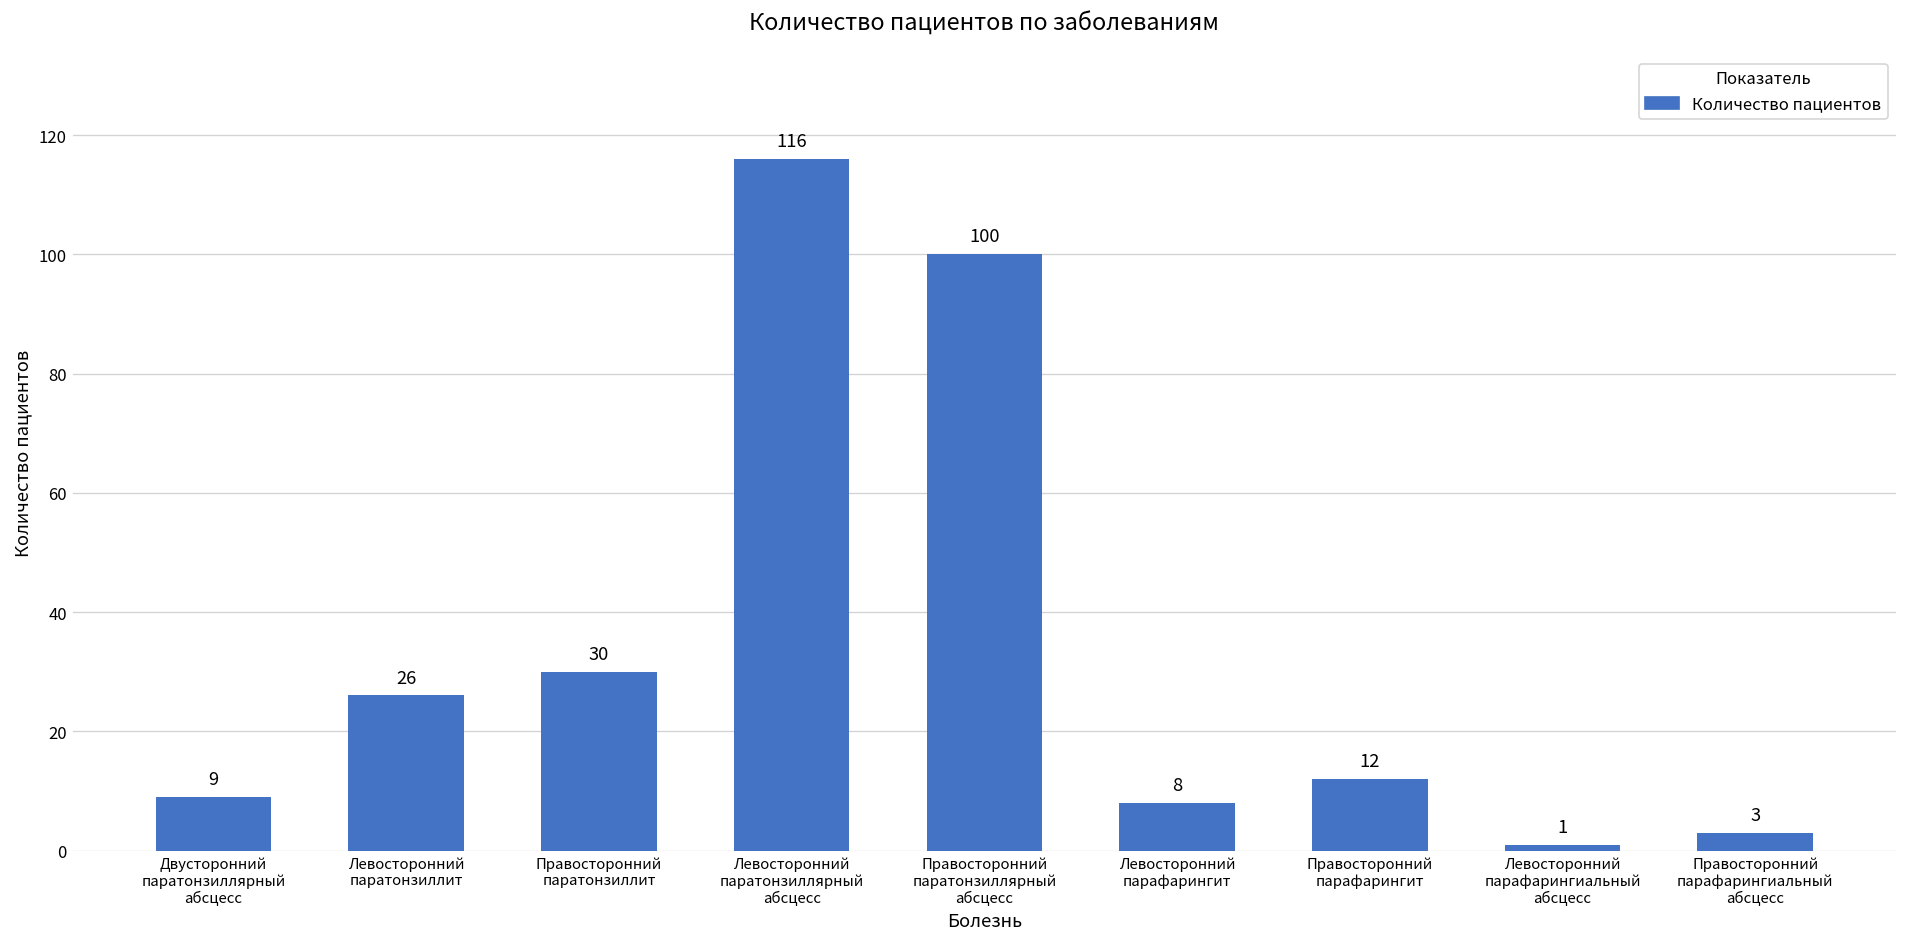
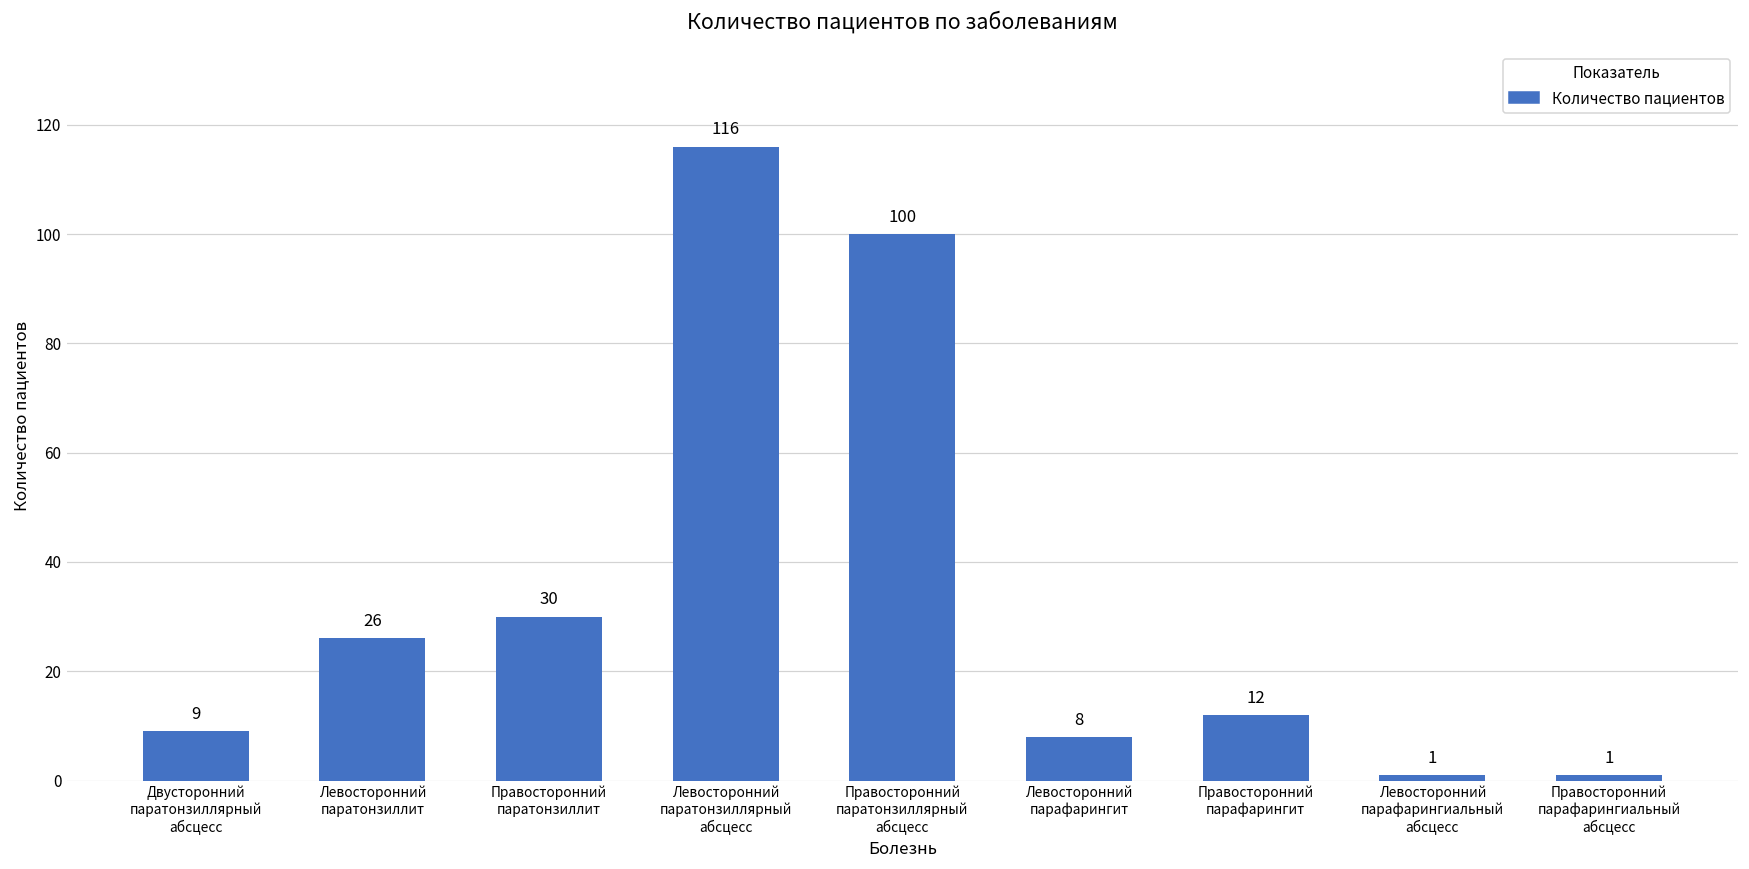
Правосторонний парафарингиальный абсцесс: 3 -> 1
